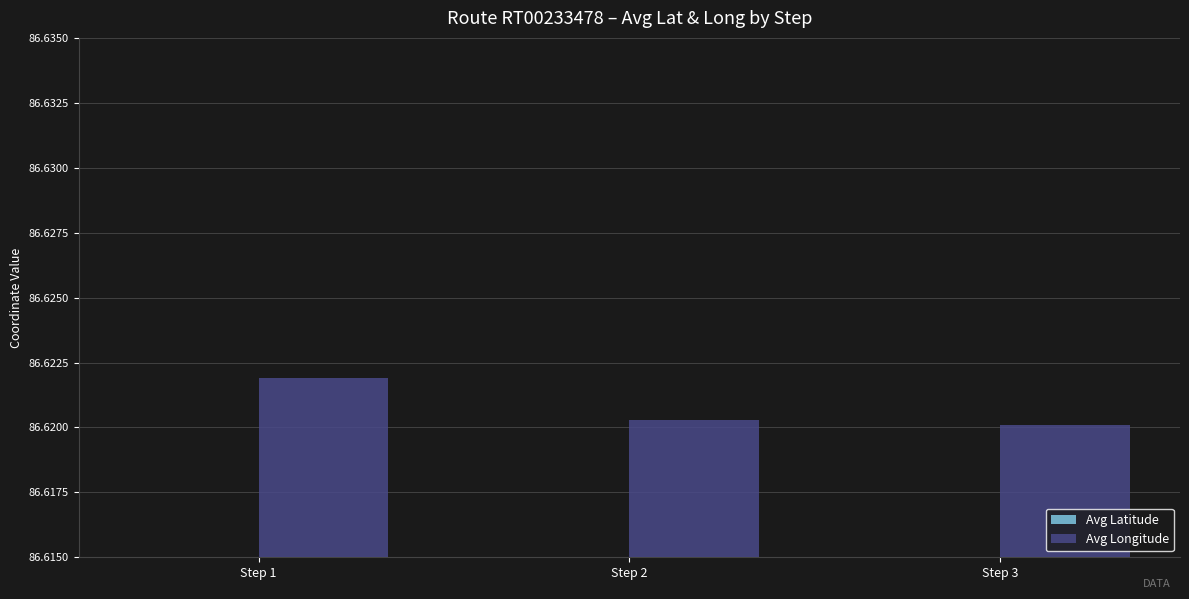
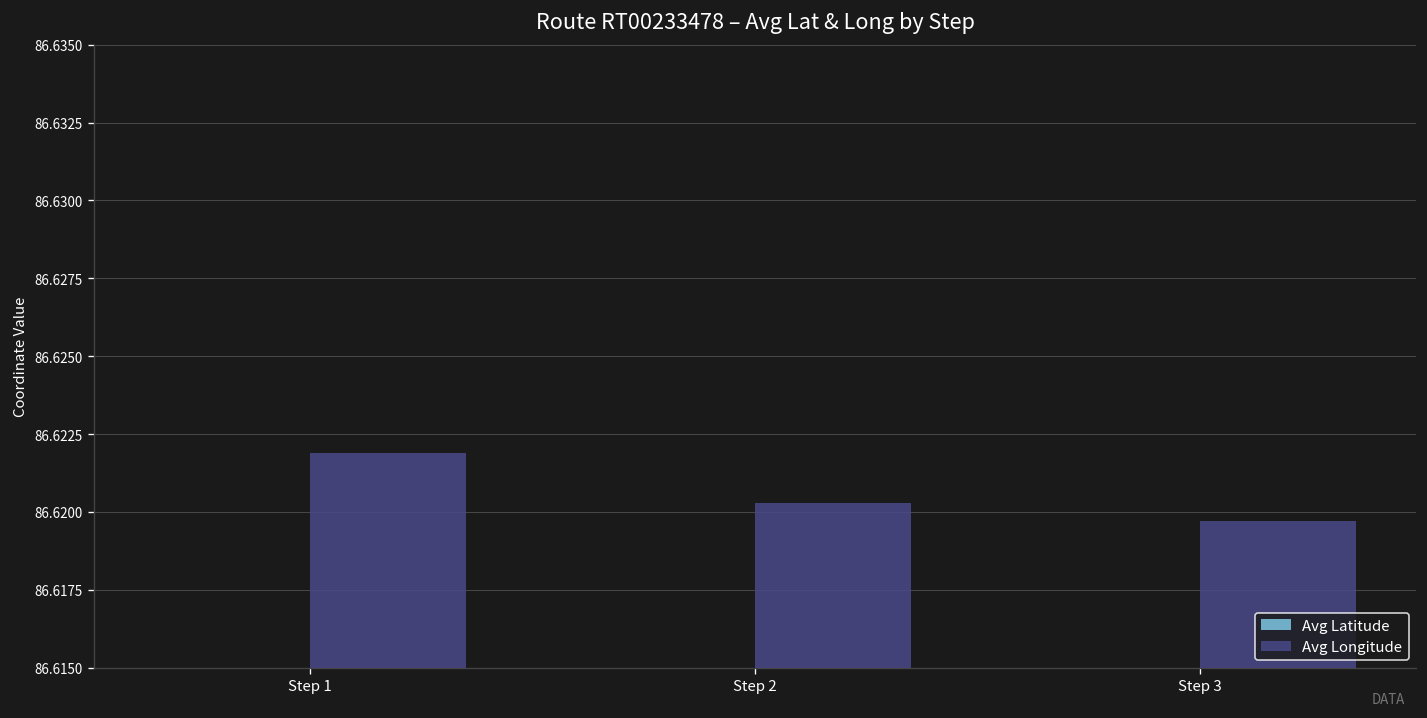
Avg Longitude, Step 3: 86.6201 -> 86.6197
